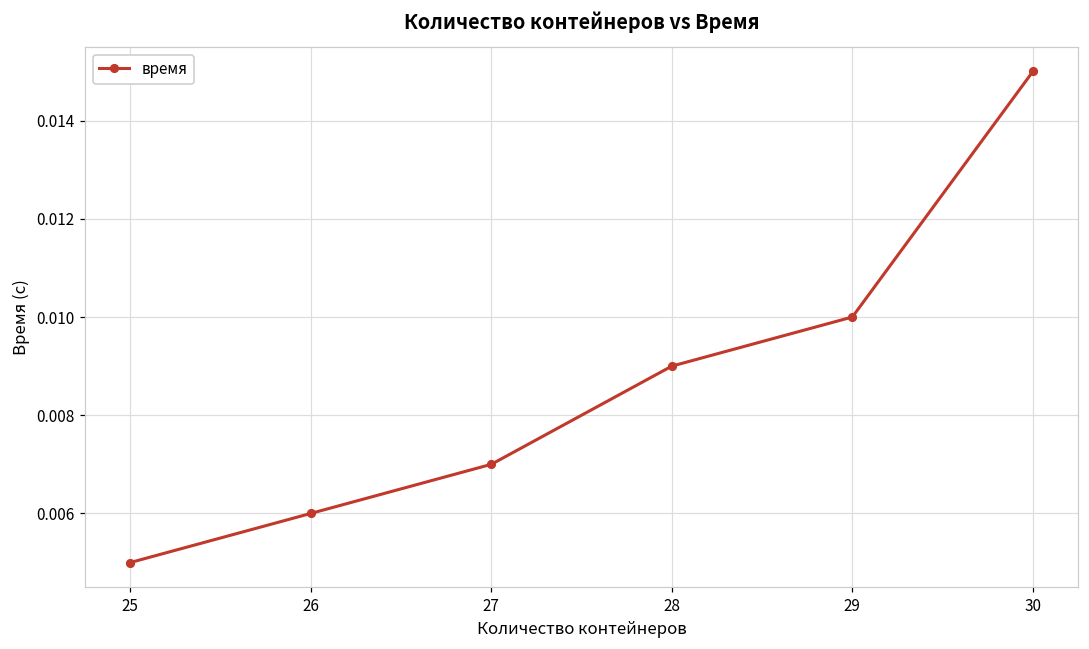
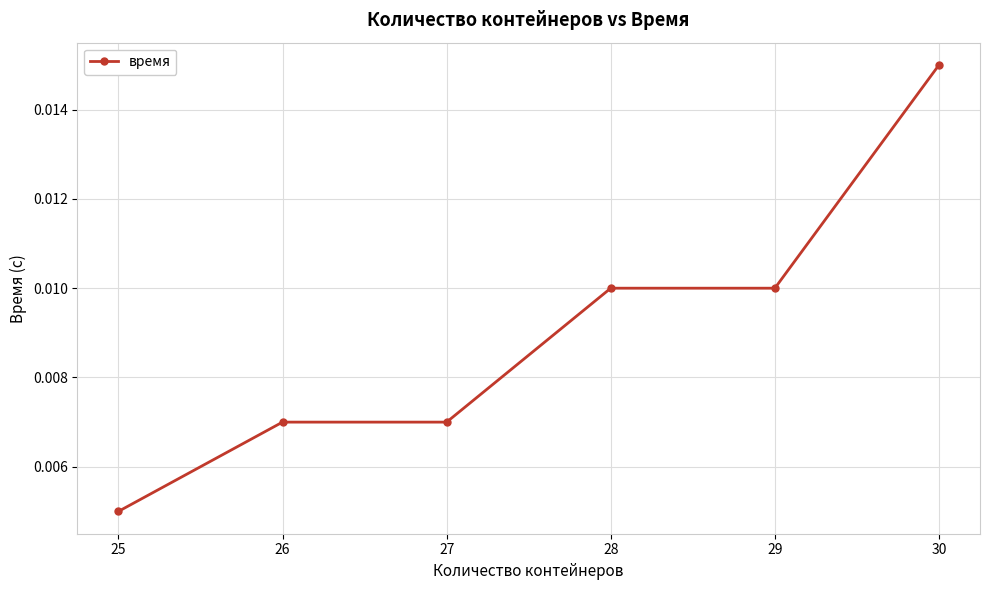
26: 0.006 -> 0.007
28: 0.009 -> 0.010
